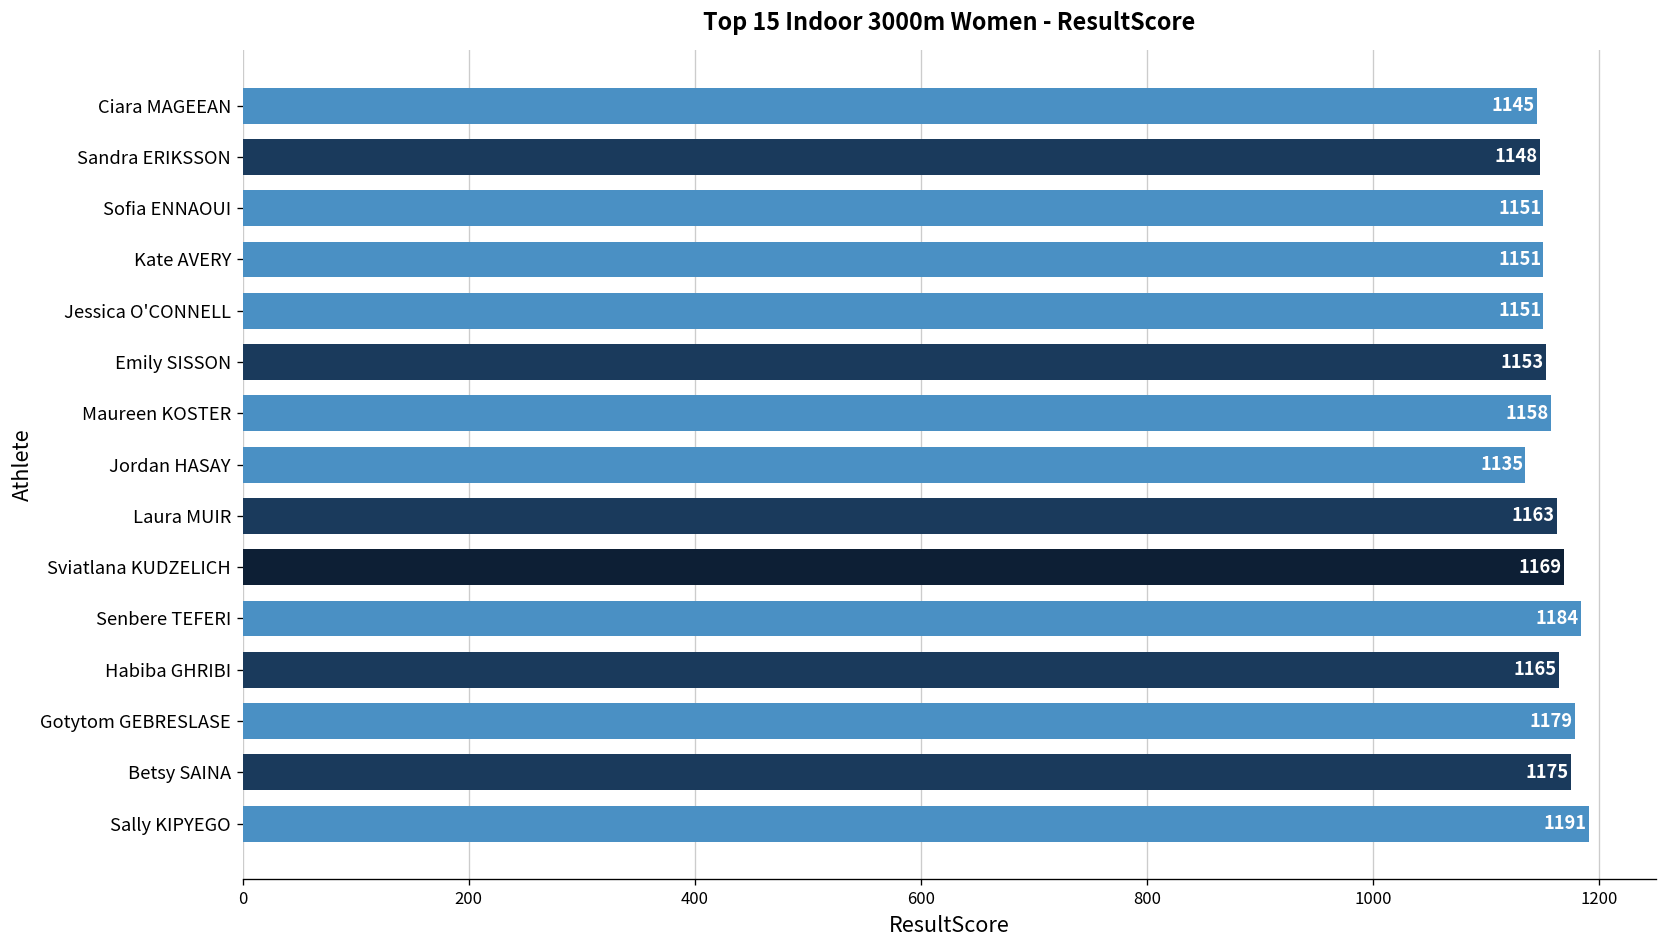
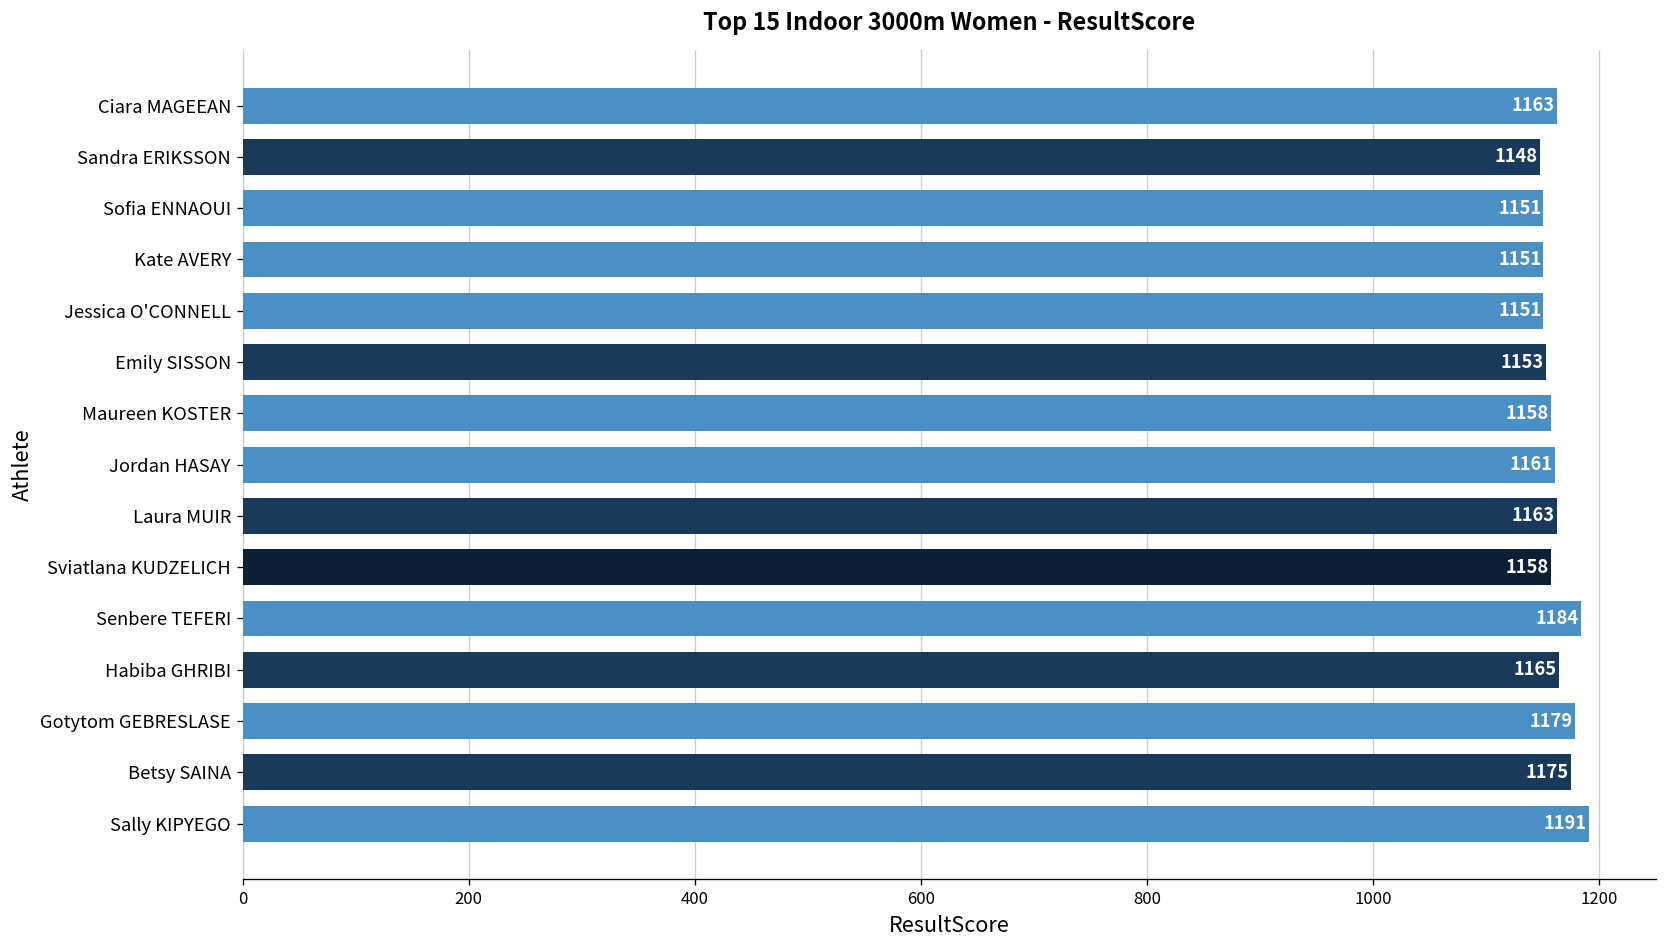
Ciara MAGEEAN: 1145 -> 1163
Jordan HASAY: 1135 -> 1161
Sviatlana KUDZELICH: 1169 -> 1158
